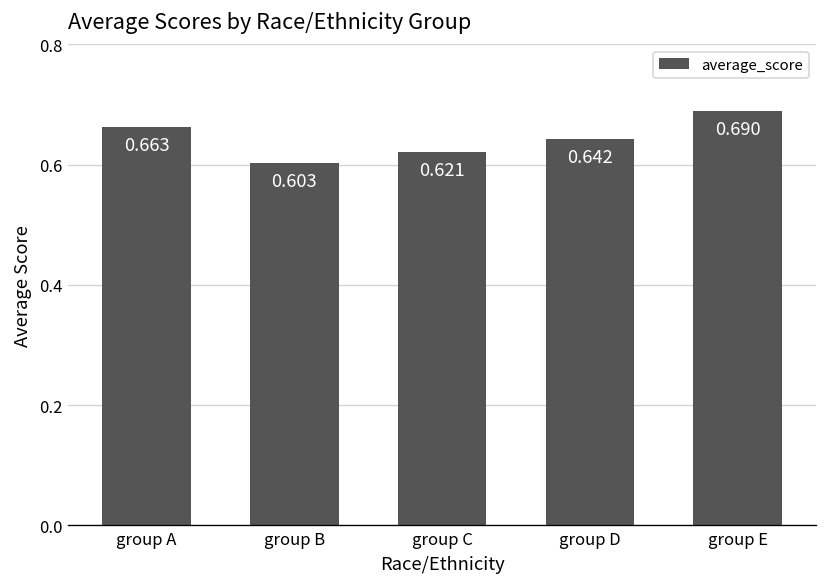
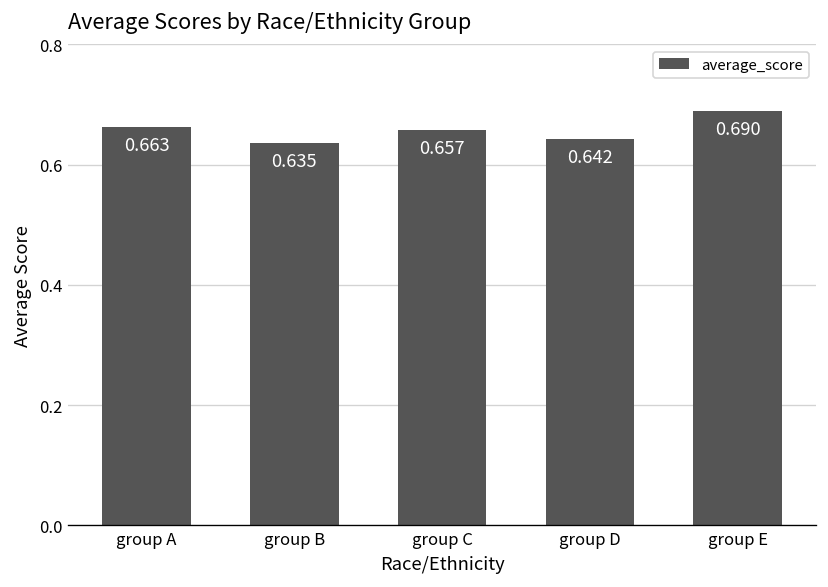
group B: 0.603 -> 0.635
group C: 0.621 -> 0.657
